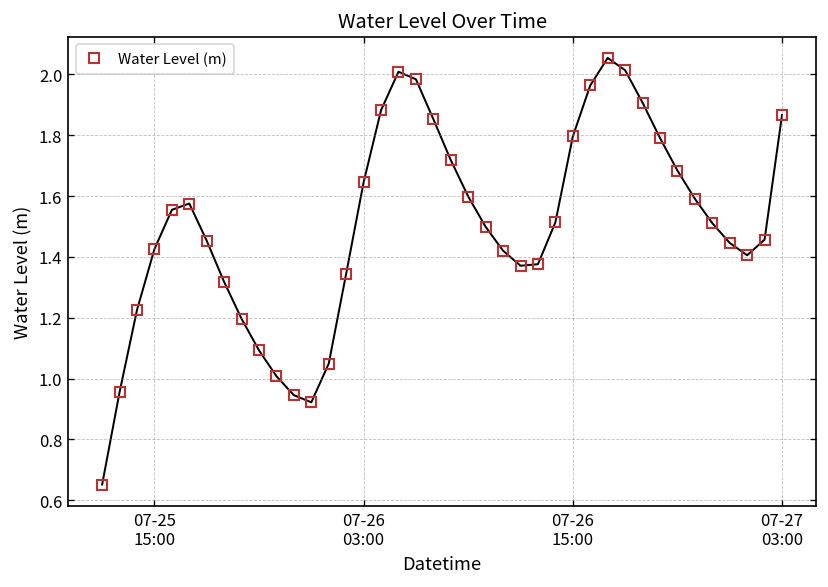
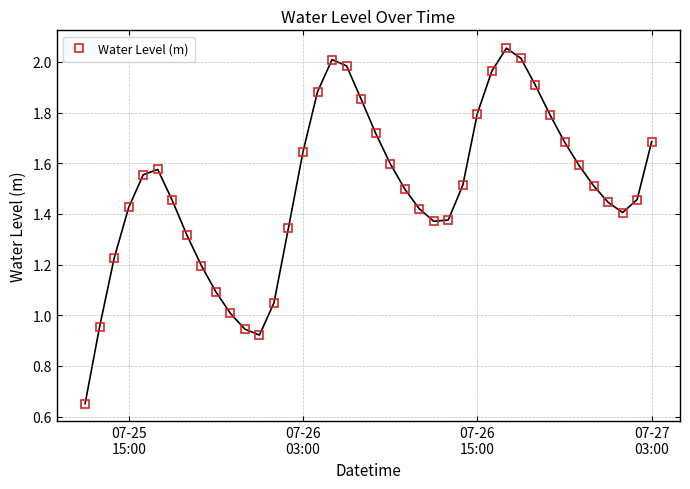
07-27 03:00: 1.87 -> 1.69
